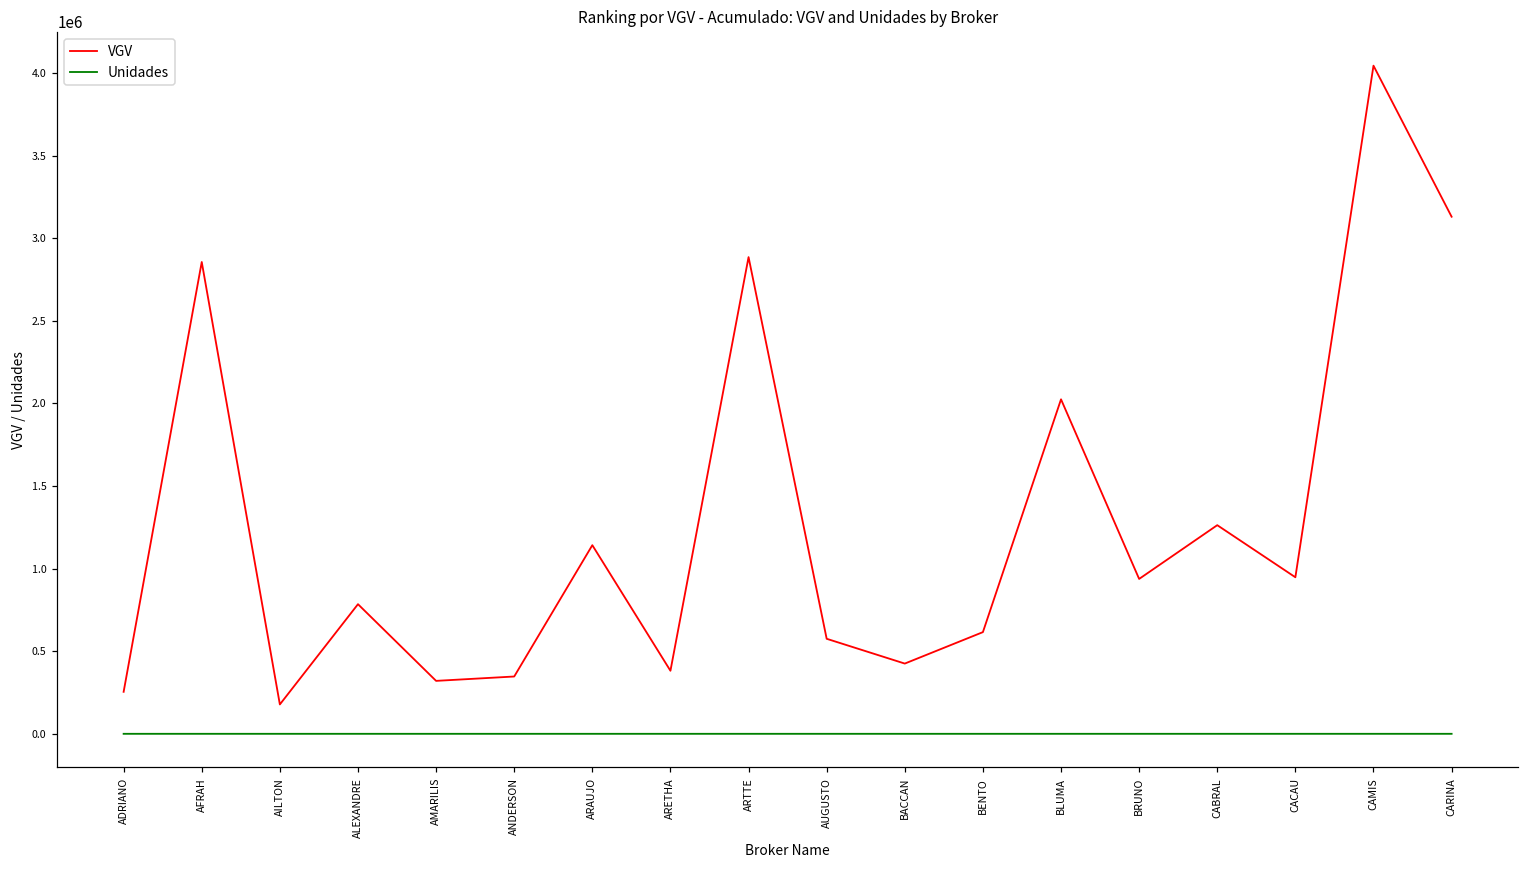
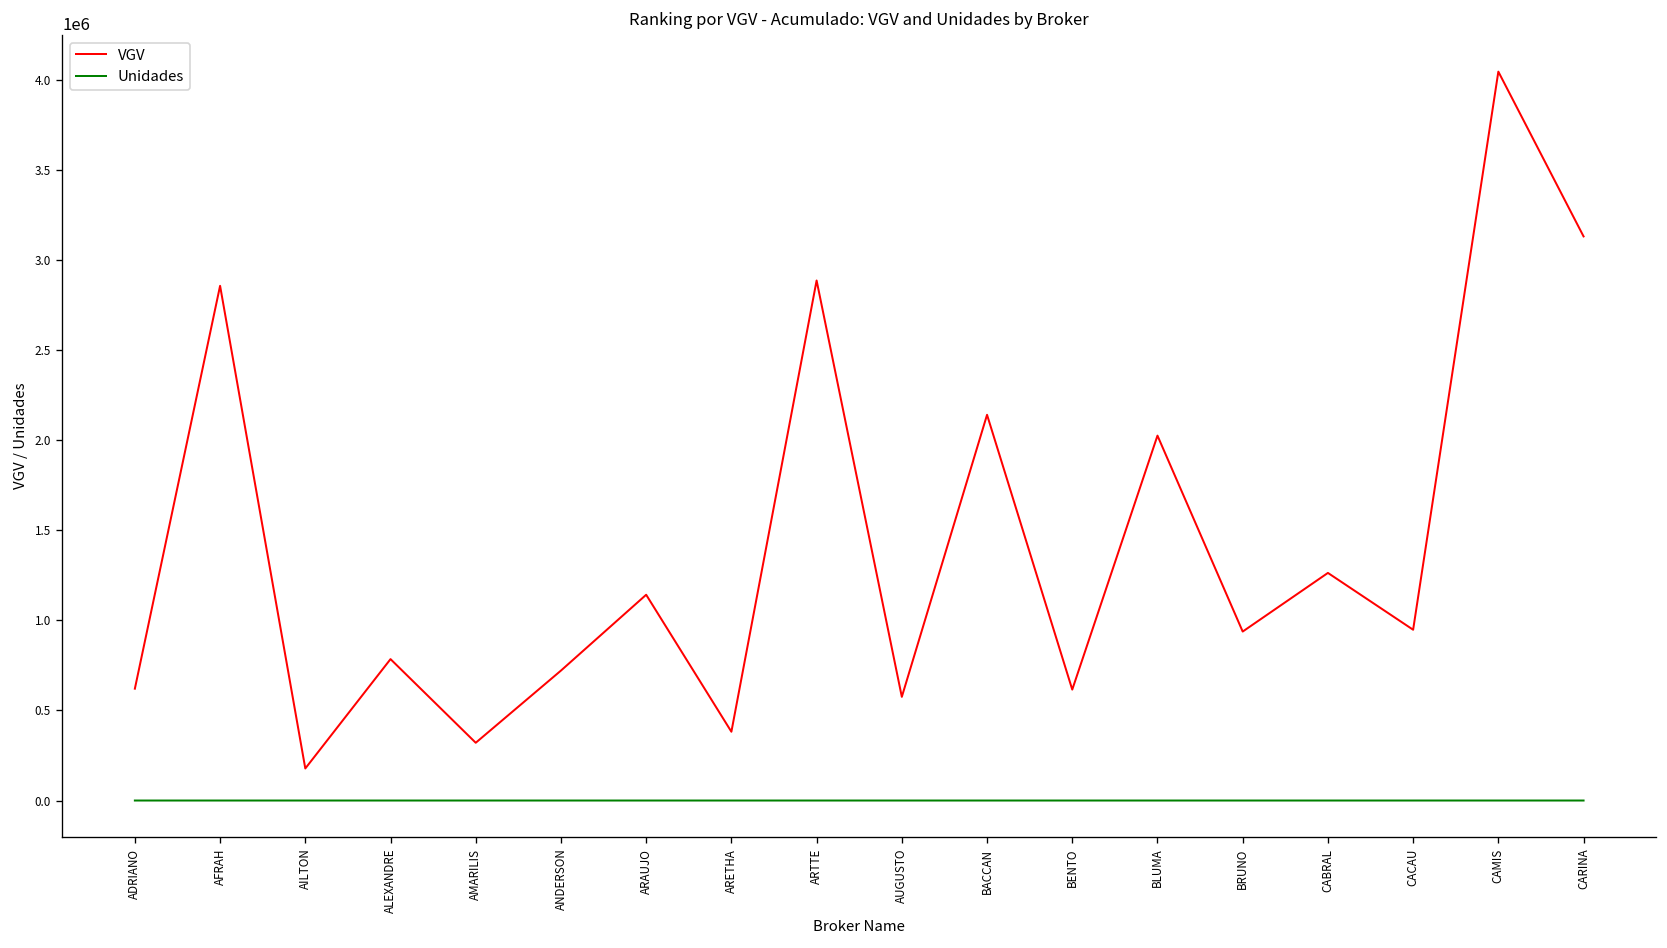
VGV, ADRIANO: 250000 -> 620000
VGV, ANDERSON: 350000 -> 720000
VGV, BACCAN: 430000 -> 2140000
